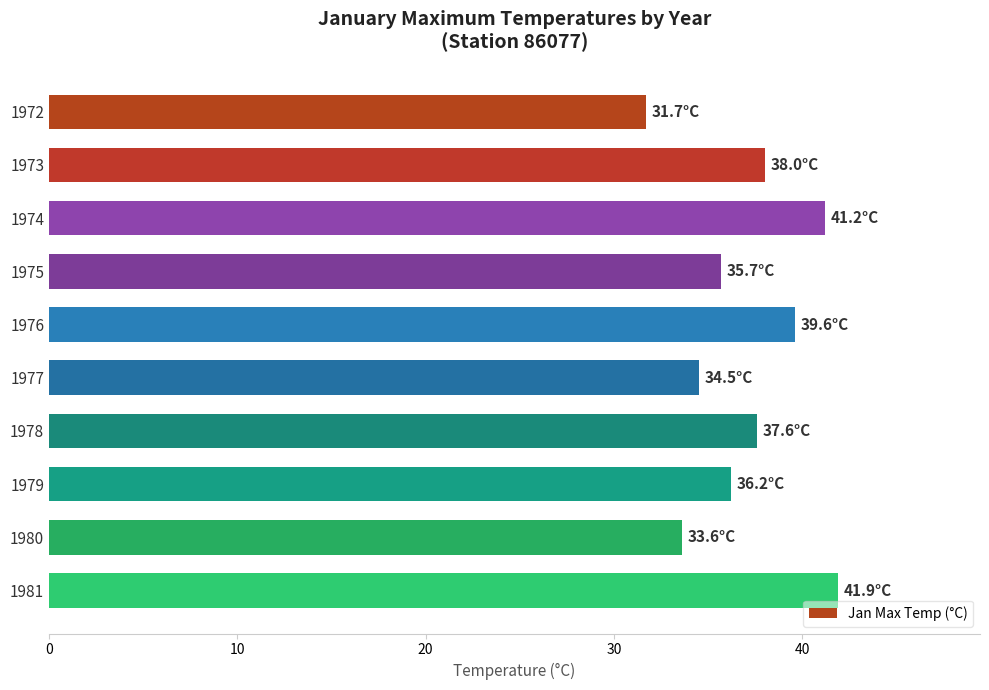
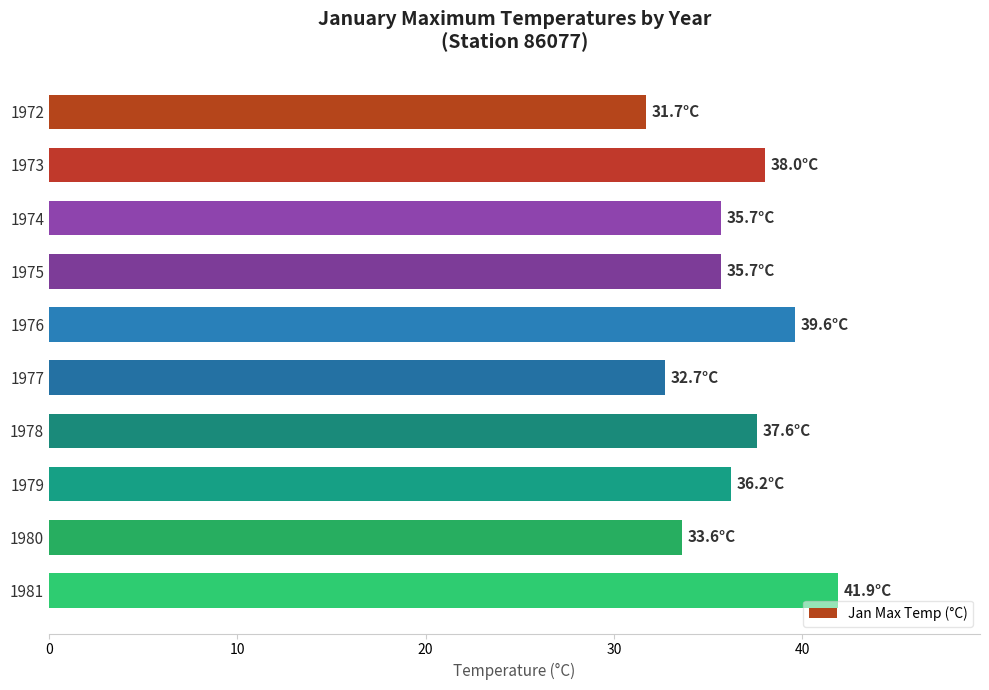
1974: 41.2°C -> 35.7°C
1977: 34.5°C -> 32.7°C
